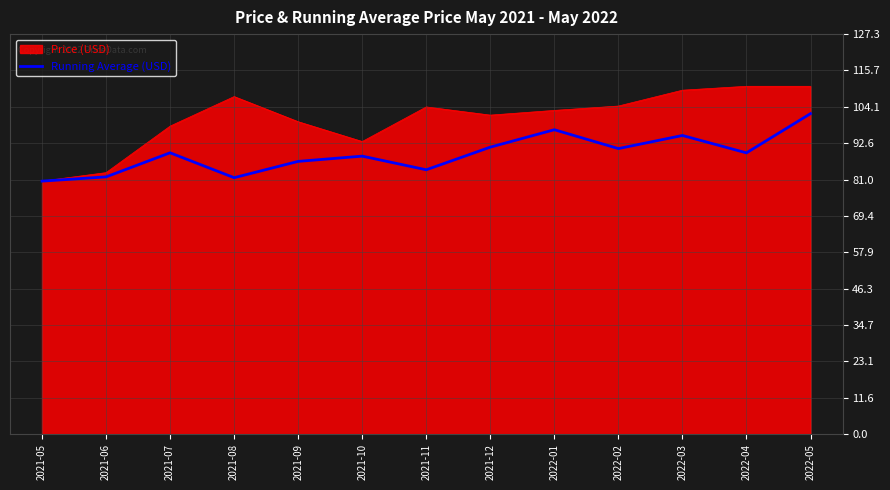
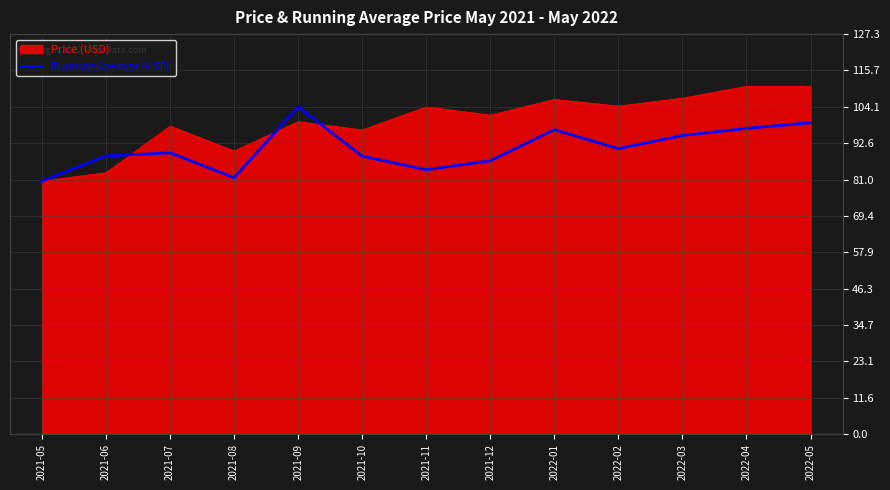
Running Average (USD), 2021-06: 82 -> 89
Price (USD), 2021-08: 107 -> 90
Running Average (USD), 2021-09: 87 -> 104
Price (USD), 2021-10: 93 -> 97
Running Average (USD), 2021-12: 91 -> 87
Price (USD), 2022-01: 103 -> 107
Price (USD), 2022-03: 109 -> 107
Running Average (USD), 2022-04: 89 -> 97
Running Average (USD), 2022-05: 102 -> 99
